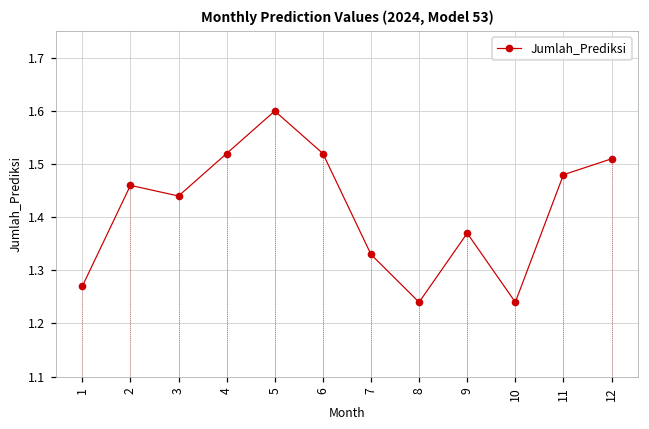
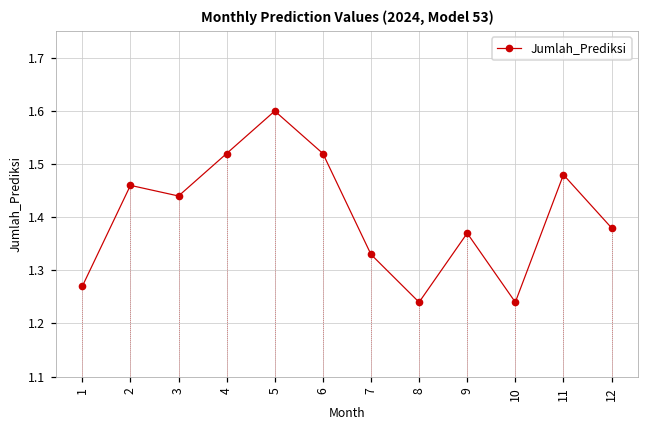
12: 1.51 -> 1.38
